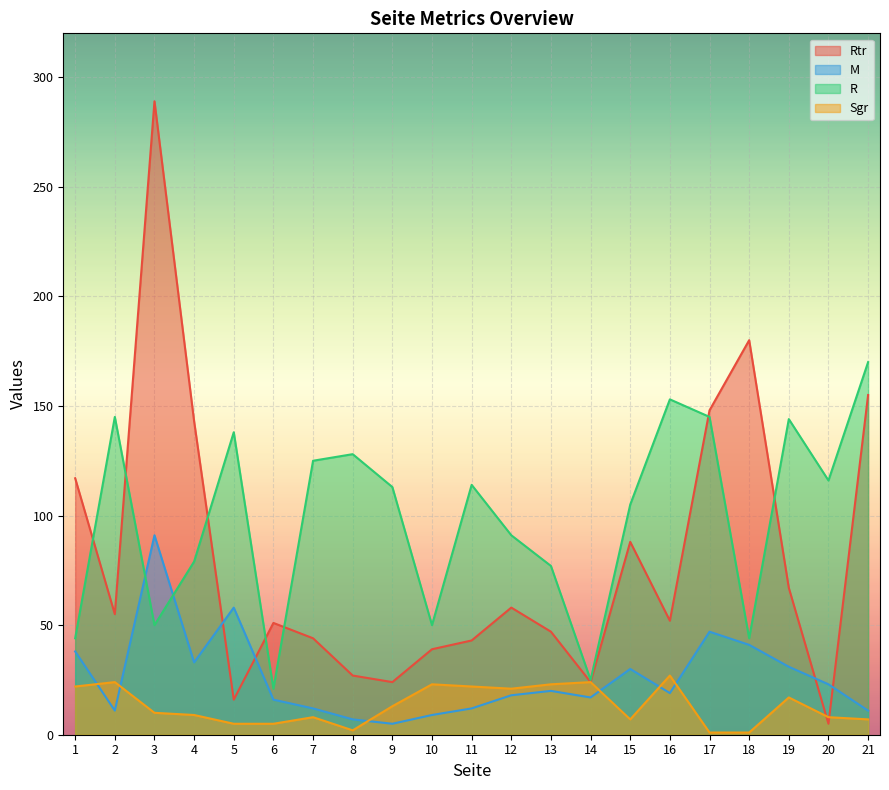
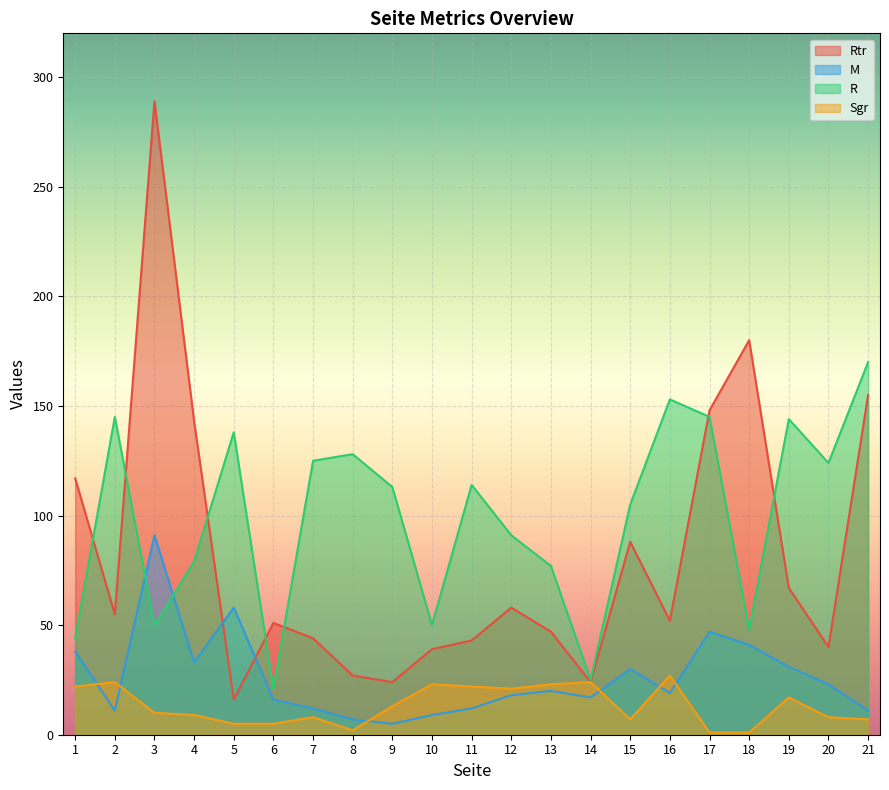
R, 18: 44 -> 48
Rtr, 20: 5 -> 40
R, 20: 116 -> 124
